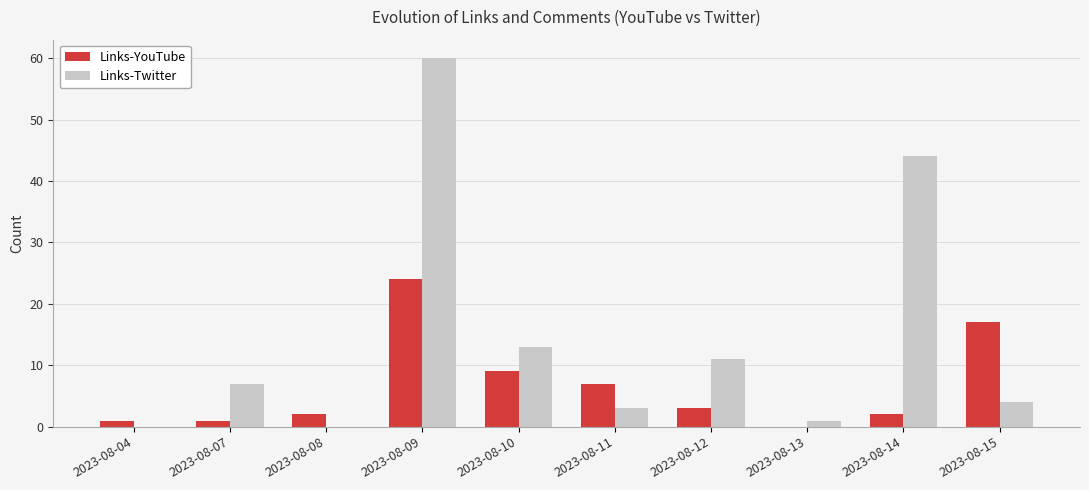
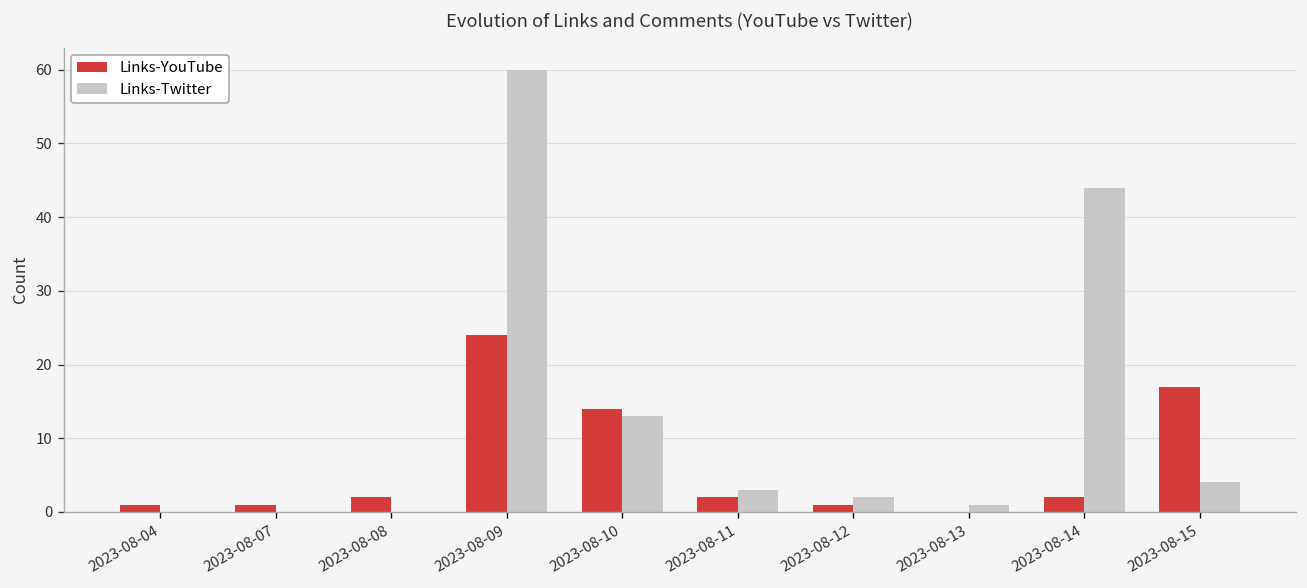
Links-Twitter, 2023-08-07: 7 -> 0
Links-YouTube, 2023-08-10: 9 -> 14
Links-YouTube, 2023-08-11: 7 -> 2
Links-YouTube, 2023-08-12: 3 -> 1
Links-Twitter, 2023-08-12: 11 -> 2
